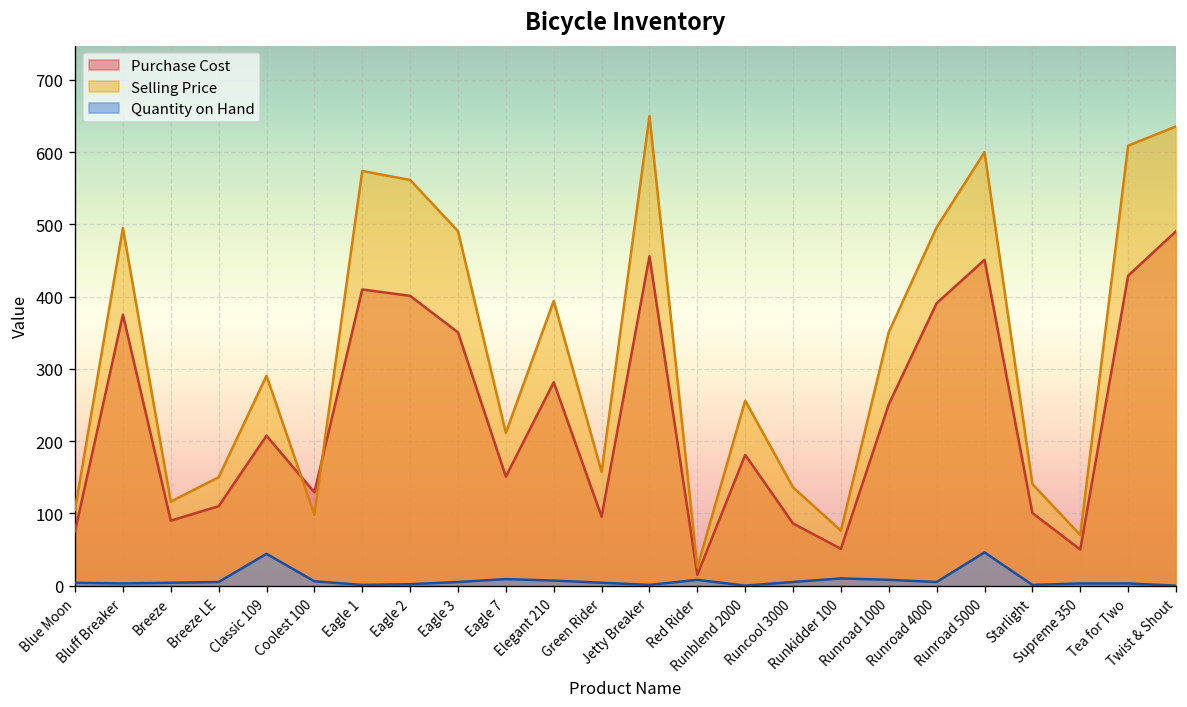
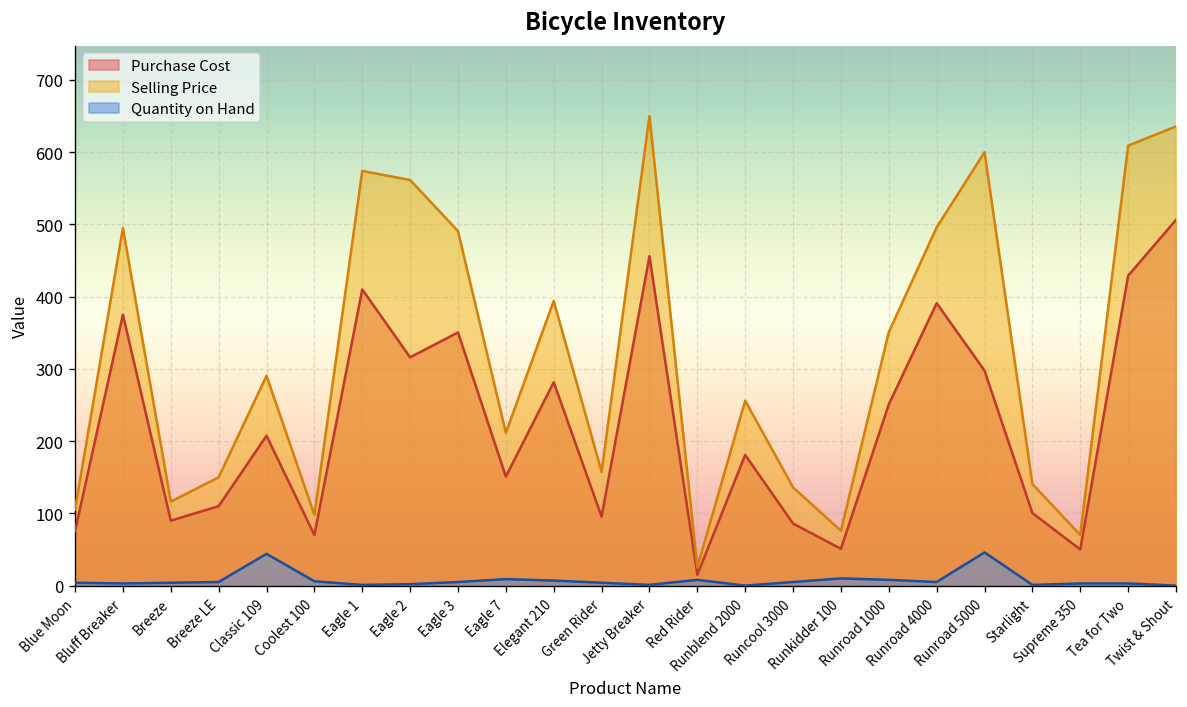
Purchase Cost, Coolest 100: 130 -> 70
Purchase Cost, Eagle 2: 400 -> 320
Purchase Cost, Runroad 5000: 450 -> 300
Purchase Cost, Twist & Shout: 490 -> 510
